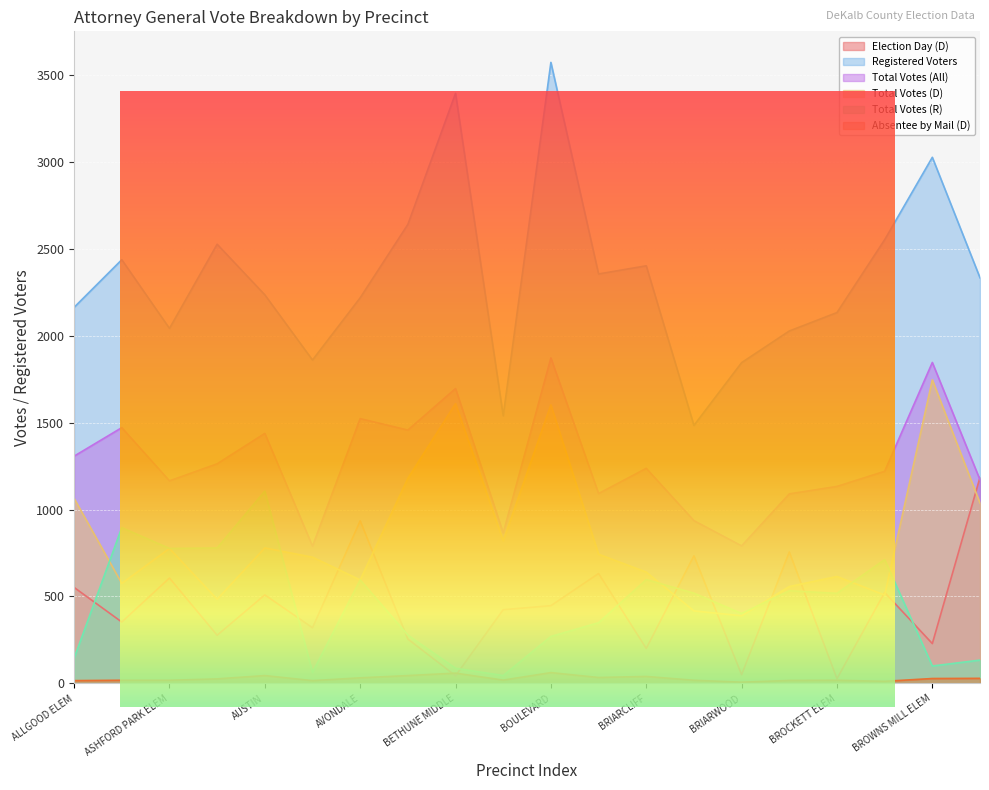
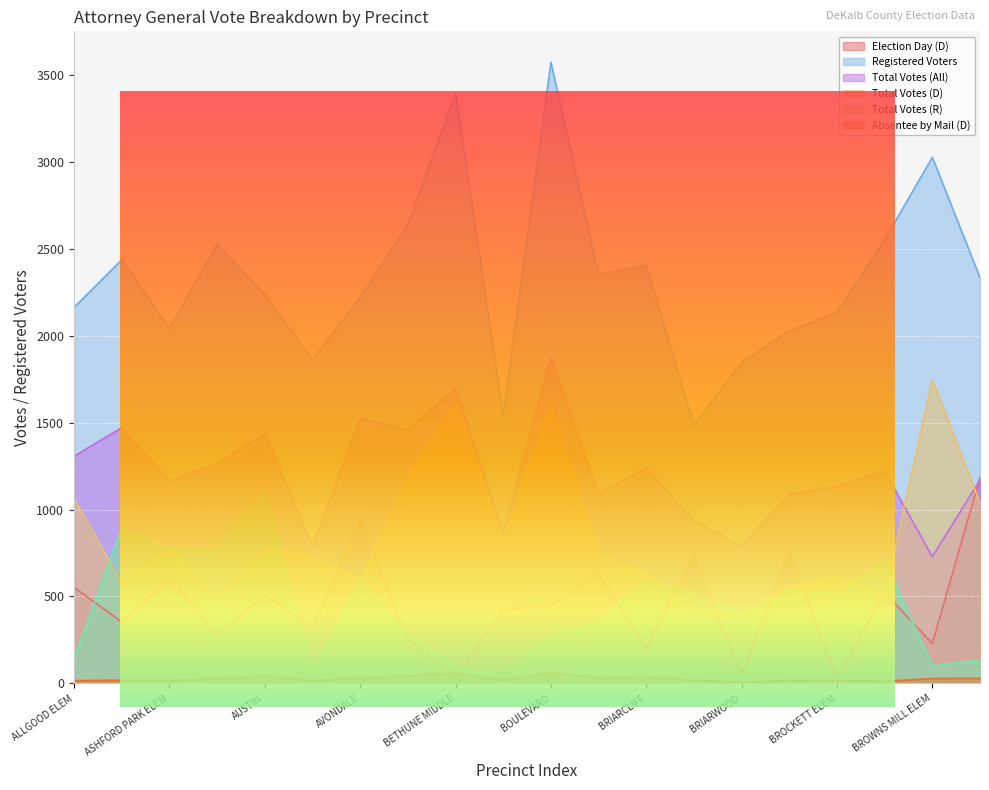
Attorney General Vote Breakdown by Precinct, Total Votes (All), BROWNS MILL ELEM: 1850 -> 730
